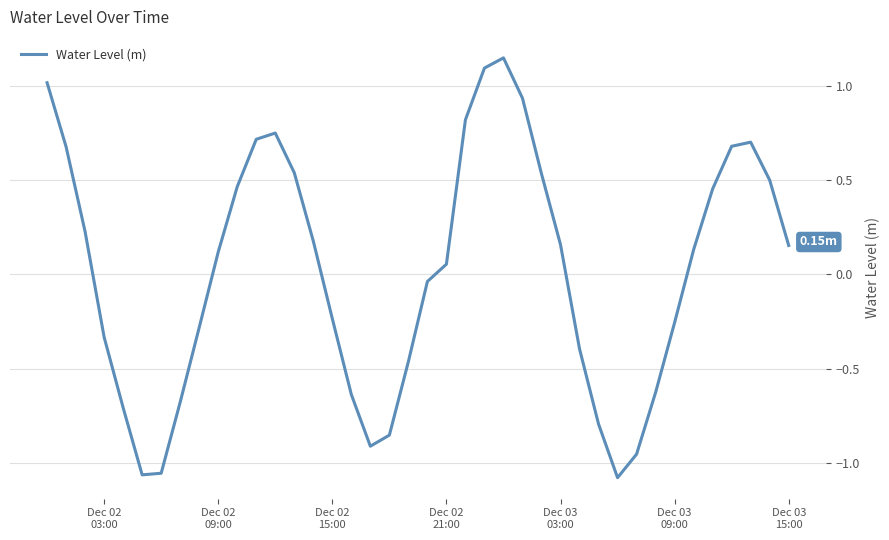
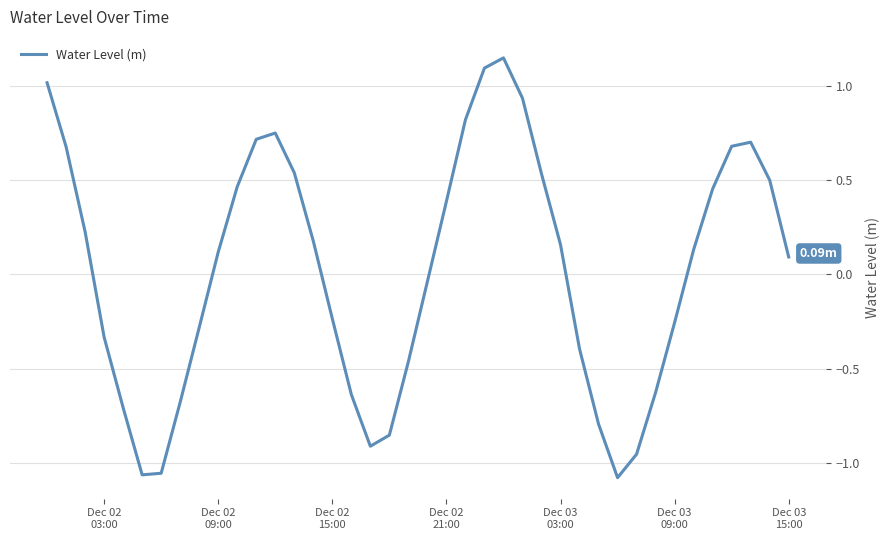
Dec 02 21:00: 0.05 -> 0.39
Dec 03 15:00: 0.15m -> 0.09m
